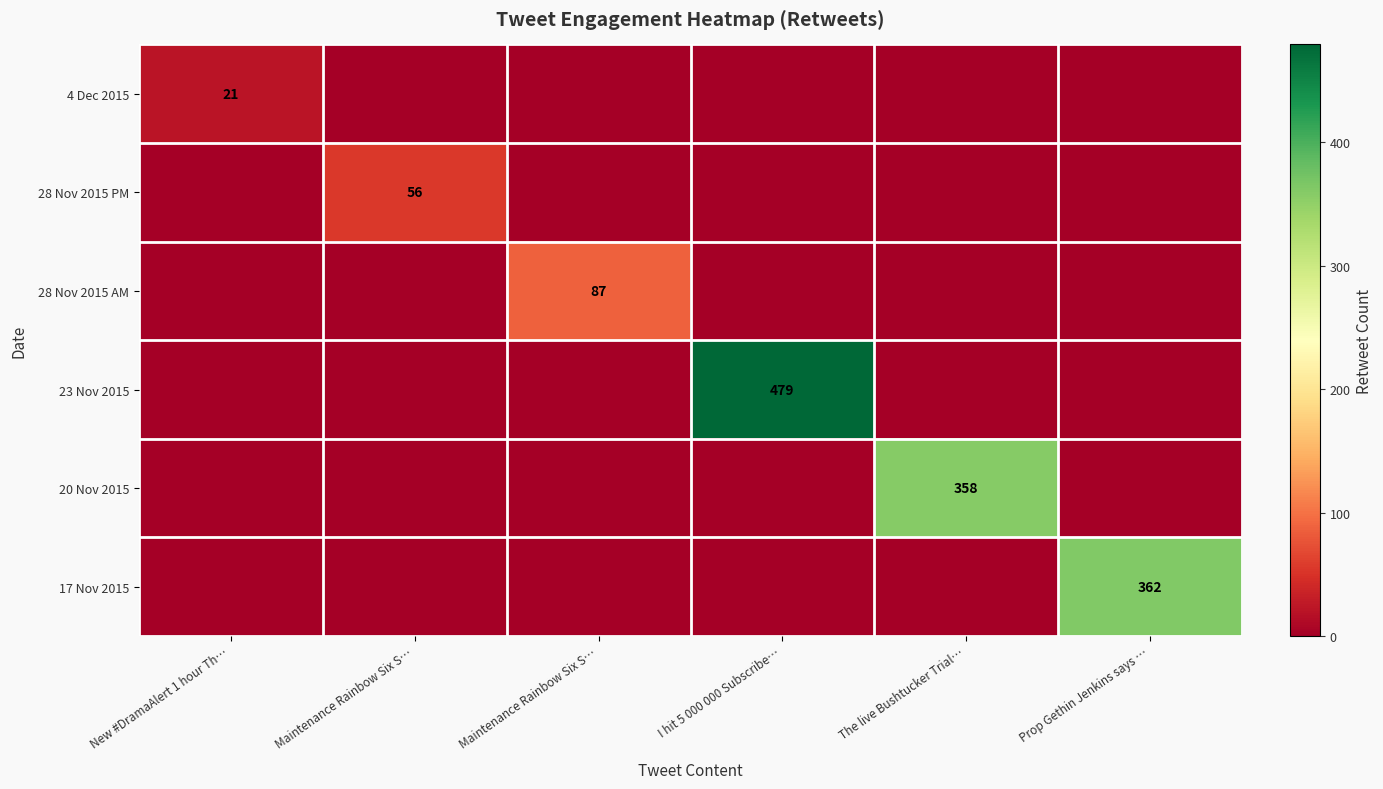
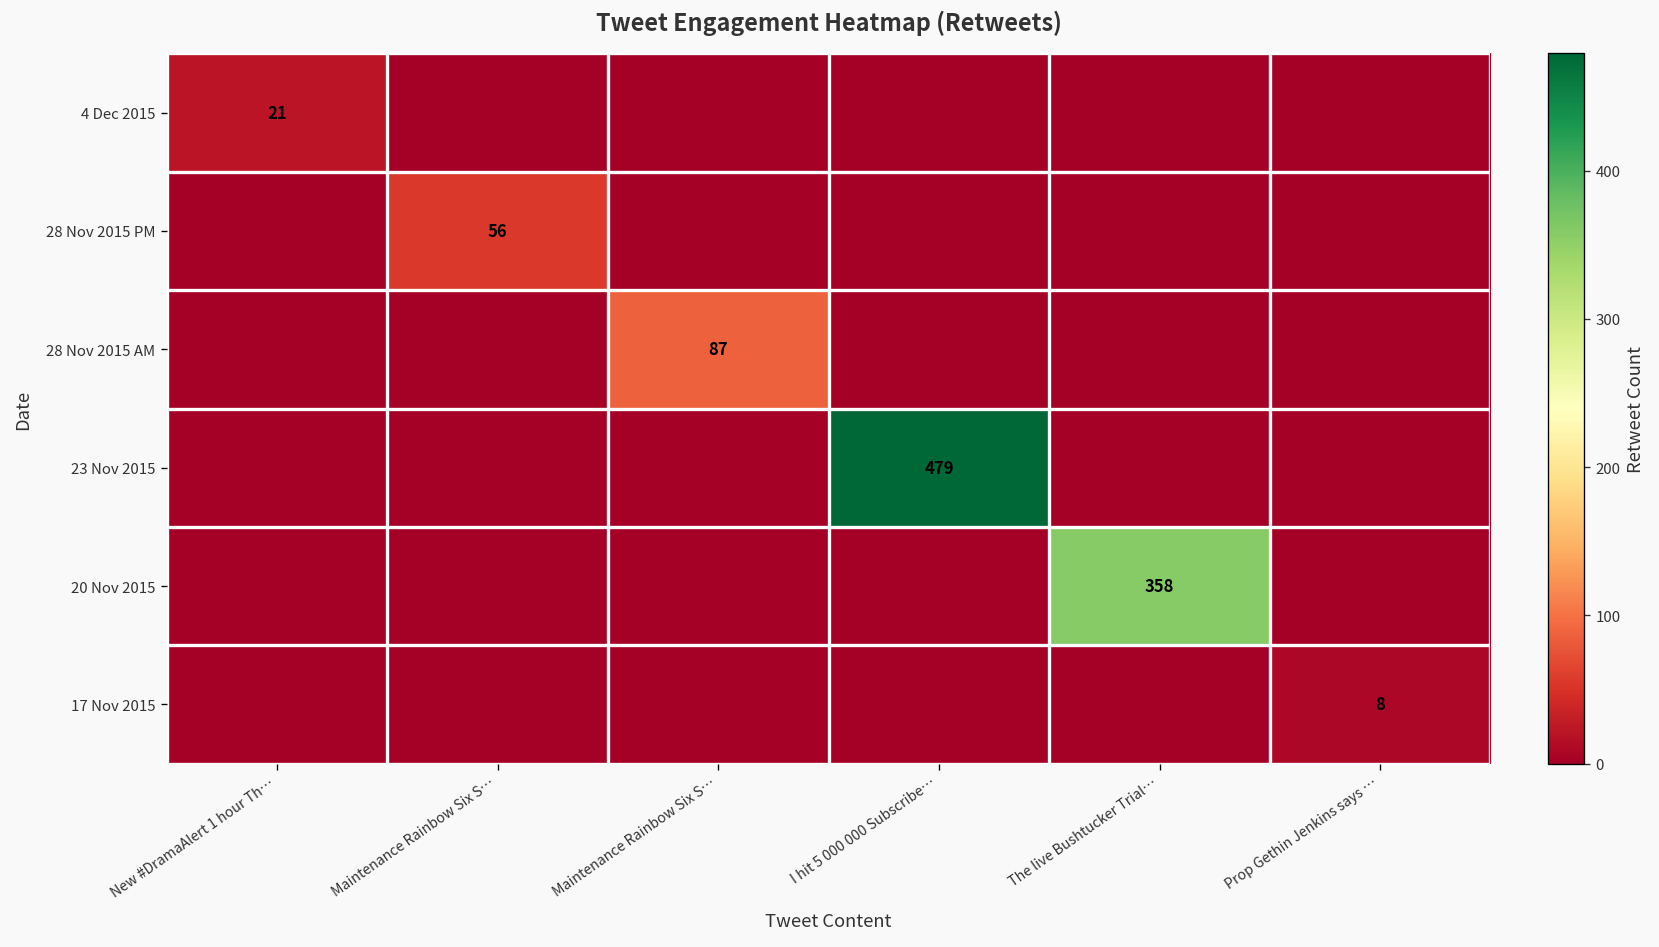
17 Nov 2015, Prop Gethin Jenkins says …: 362 -> 8
